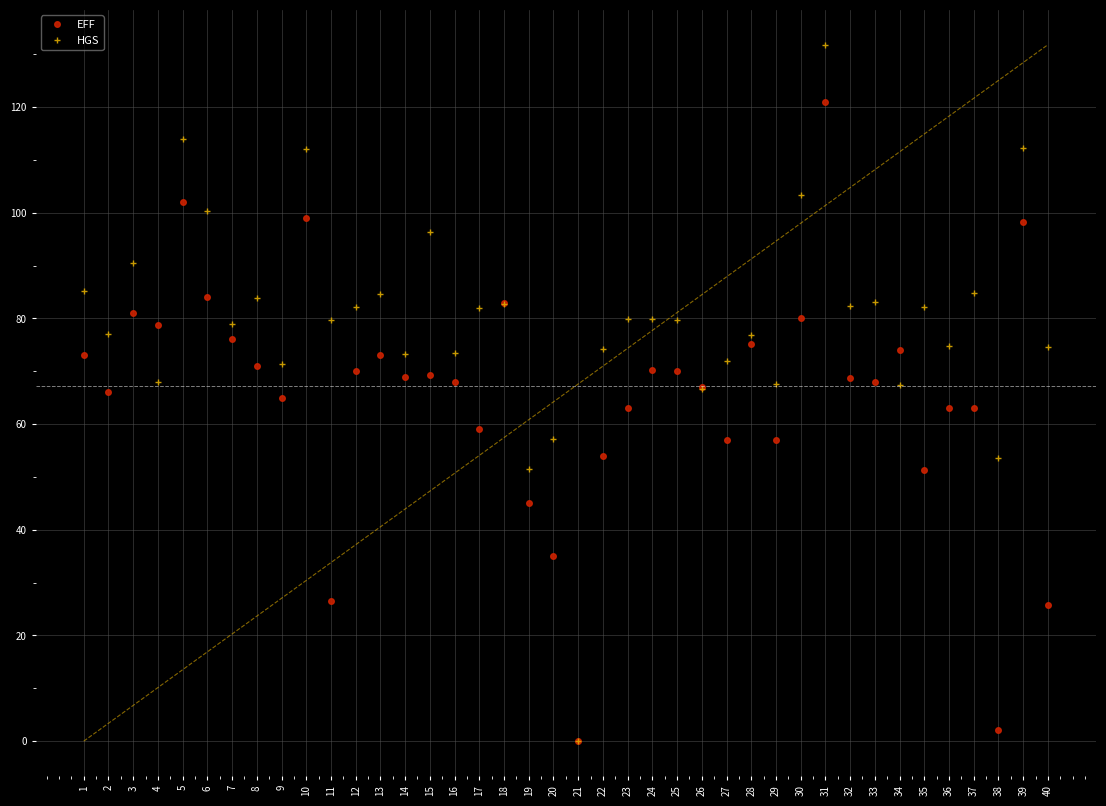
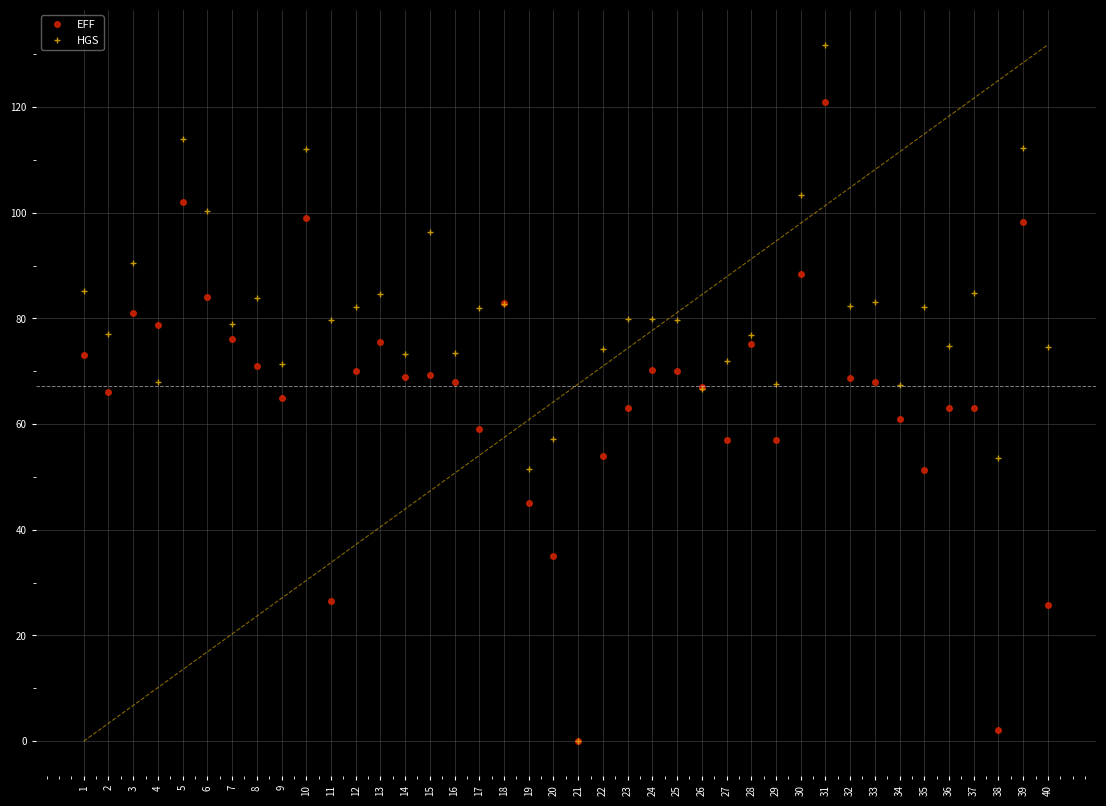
EFF, 13: 73 -> 76
EFF, 30: 80 -> 89
EFF, 34: 74 -> 61
